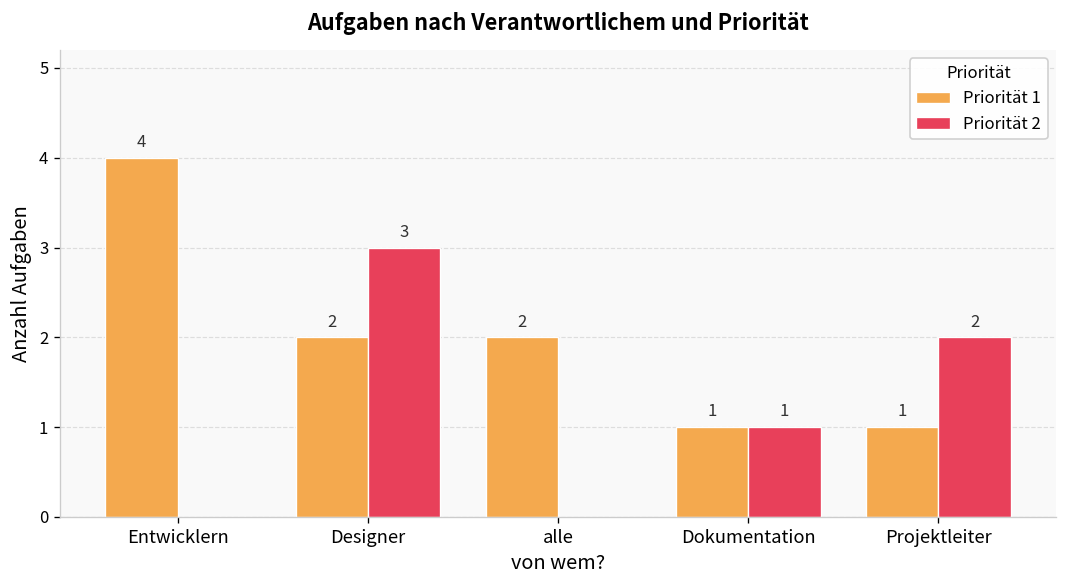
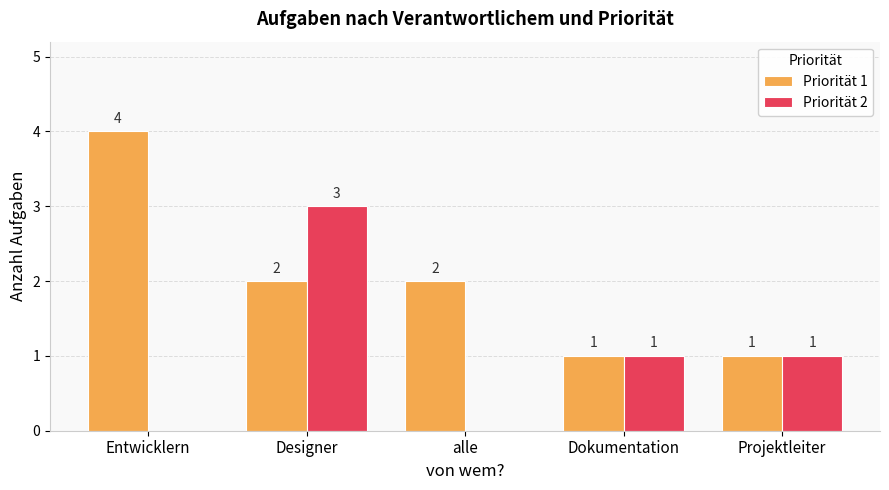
Priorität 2, Projektleiter: 2 -> 1
